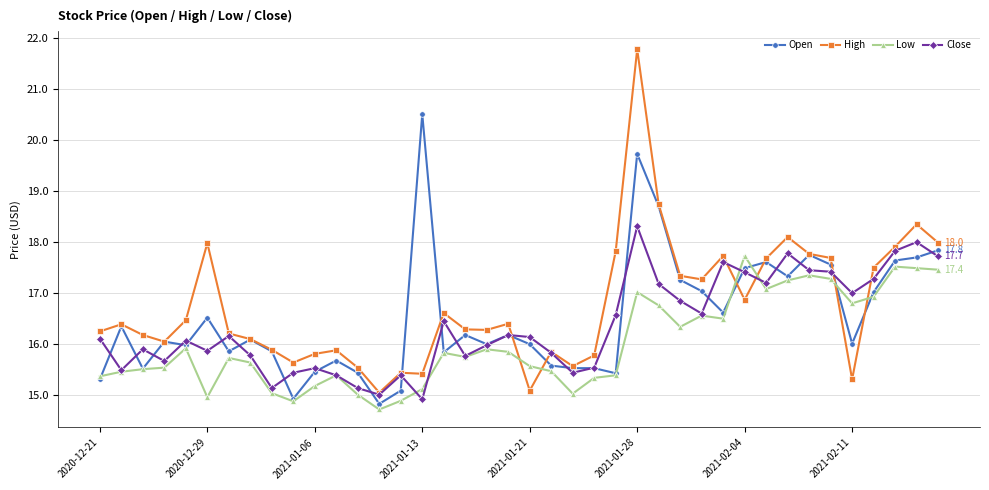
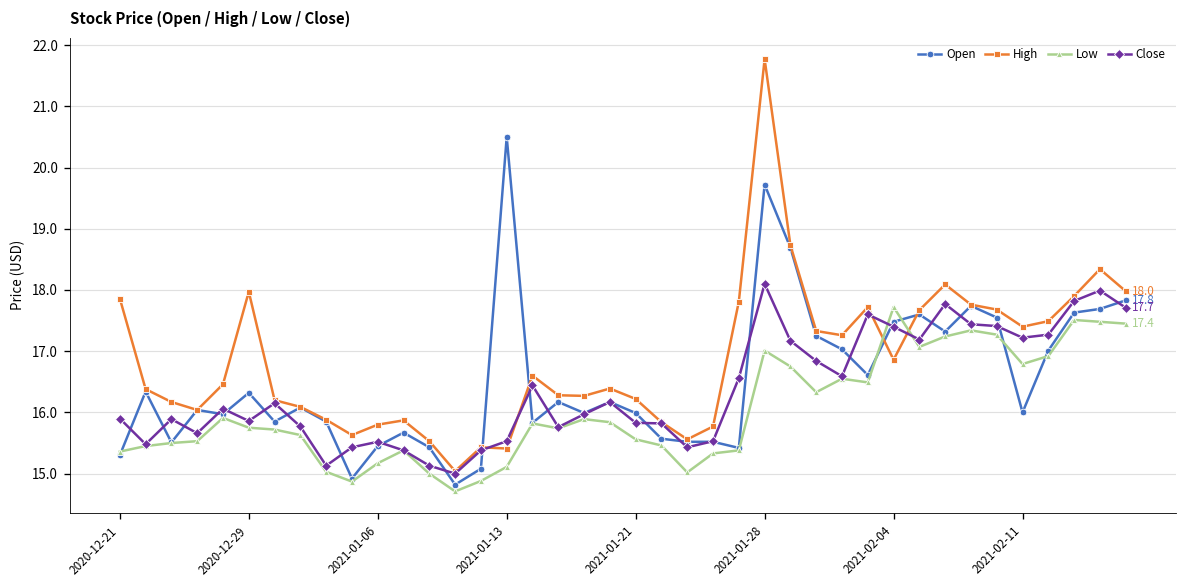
High, 2020-12-21: 16.2 -> 17.9
Close, 2020-12-21: 16.1 -> 15.9
Open, 2020-12-29: 16.5 -> 16.3
Low, 2020-12-29: 15.0 -> 15.8
Close, 2021-01-13: 14.9 -> 15.5
High, 2021-01-21: 15.1 -> 16.2
Close, 2021-01-21: 16.1 -> 15.8
Close, 2021-01-28: 18.3 -> 18.1
High, 2021-02-11: 15.3 -> 17.4
Close, 2021-02-11: 17.0 -> 17.2
